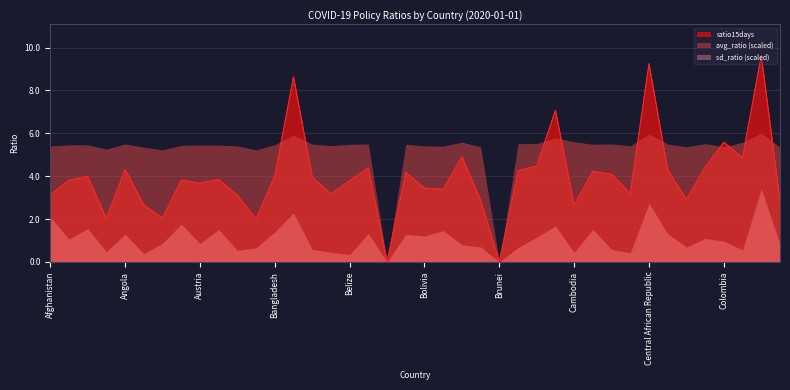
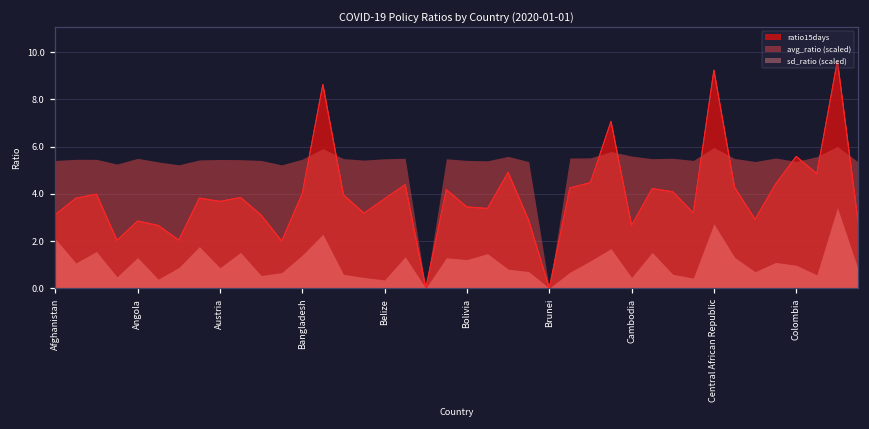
ratio15days, Angola: 4.3 -> 2.8
